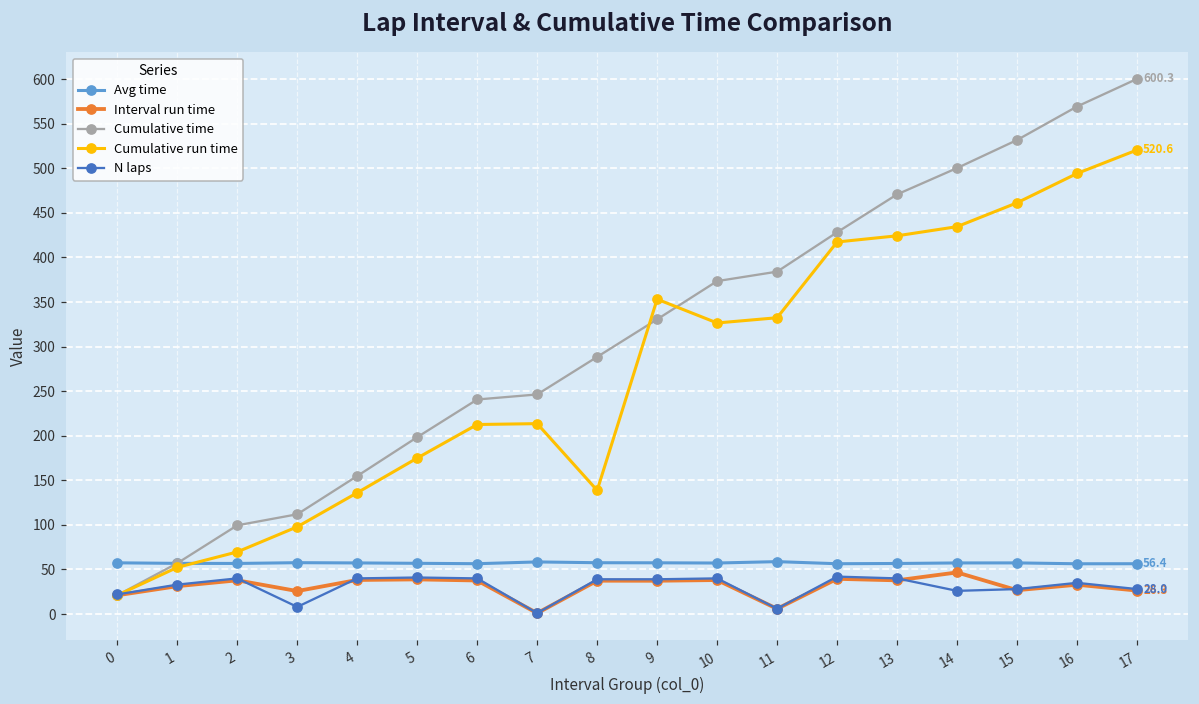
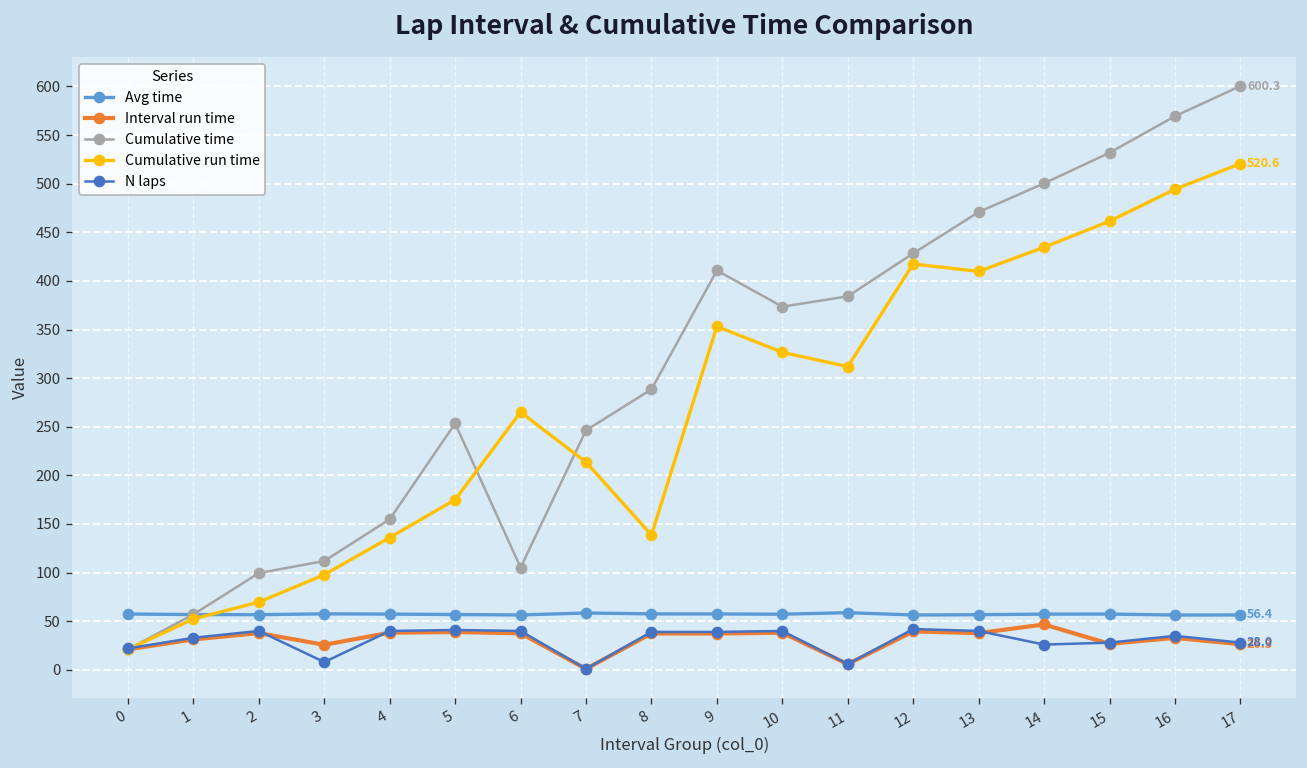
Cumulative time, 5: 200 -> 250
Cumulative time, 6: 240 -> 110
Cumulative run time, 6: 210 -> 270
Cumulative time, 9: 330 -> 410
Cumulative run time, 11: 330 -> 310
Cumulative run time, 13: 420 -> 410
